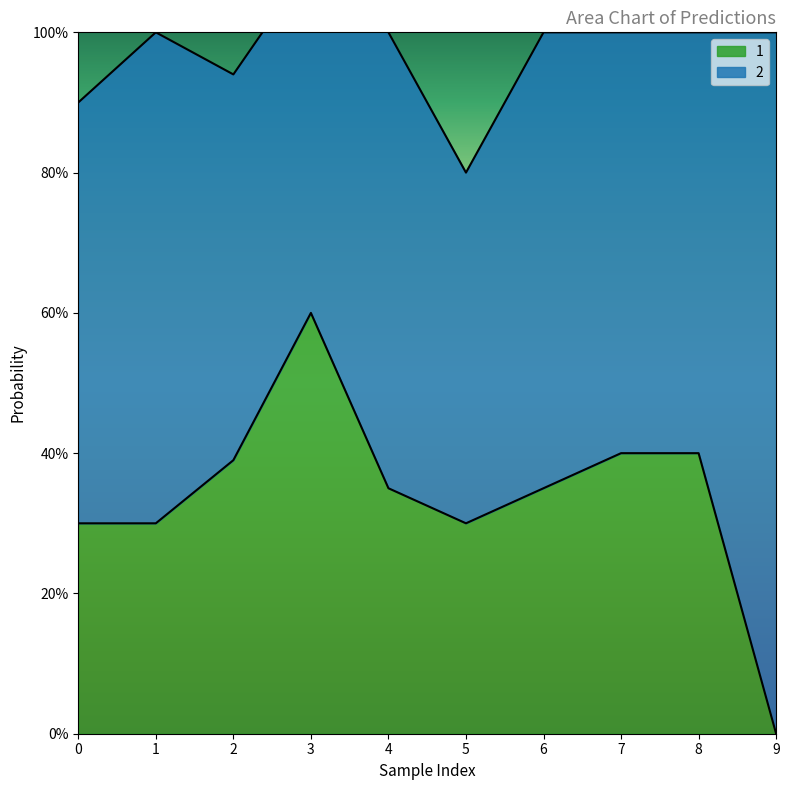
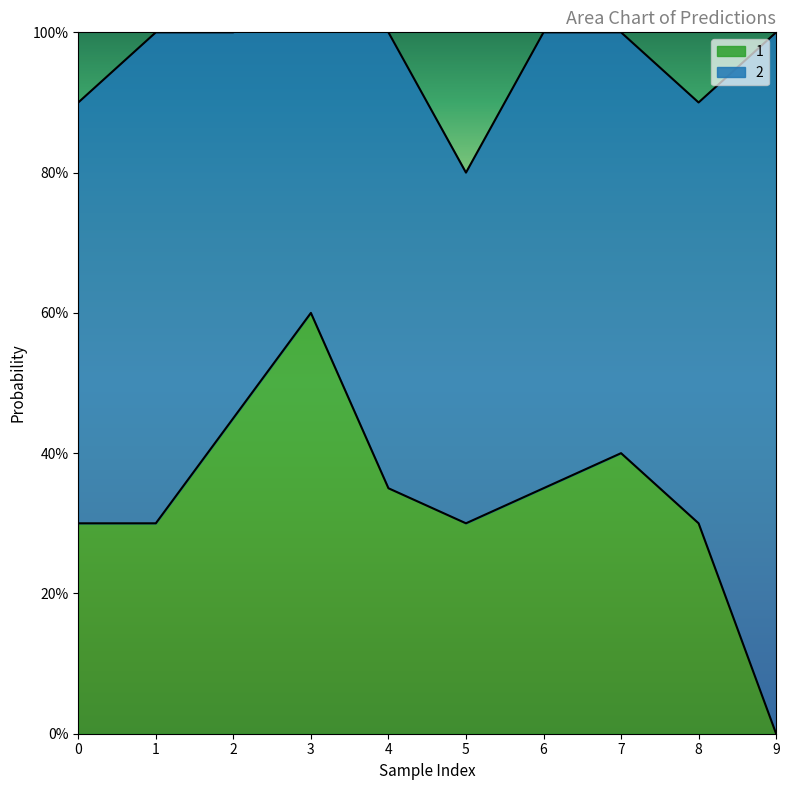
1, 2: 39% -> 45%
1, 8: 40% -> 30%
